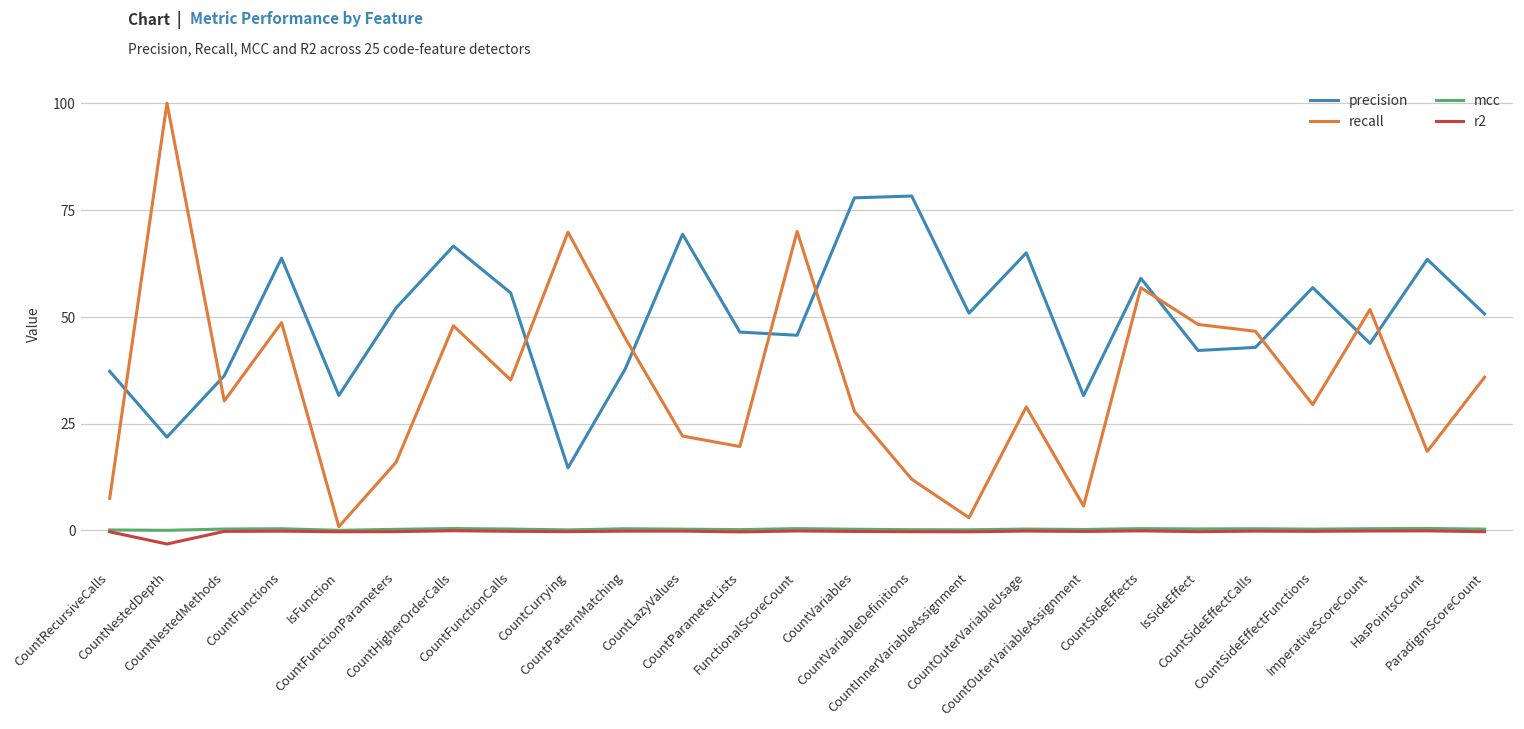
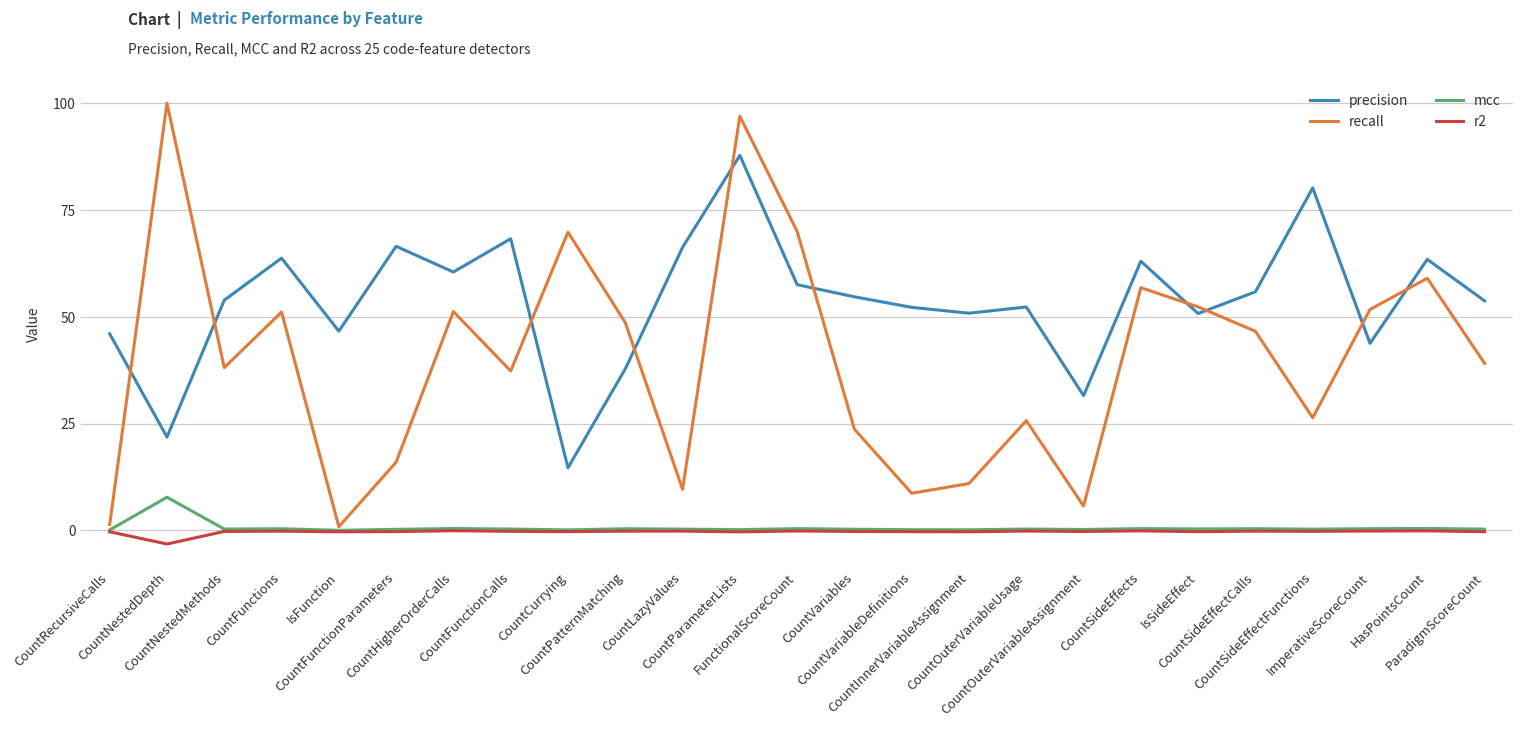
precision, CountRecursiveCalls: 37 -> 46
recall, CountRecursiveCalls: 8 -> 1
mcc, CountNestedDepth: 0 -> 8
precision, CountNestedMethods: 36 -> 54
recall, CountNestedMethods: 30 -> 38
recall, CountFunctions: 49 -> 51
precision, IsFunction: 32 -> 47
precision, CountFunctionParameters: 52 -> 66
precision, CountHigherOrderCalls: 67 -> 60
recall, CountHigherOrderCalls: 48 -> 51
precision, CountFunctionCalls: 56 -> 68
recall, CountFunctionCalls: 35 -> 37
recall, CountPatternMatching: 45 -> 49
precision, CountLazyValues: 69 -> 66
recall, CountLazyValues: 22 -> 10
precision, CountParameterLists: 46 -> 88
recall, CountParameterLists: 20 -> 97
precision, FunctionalScoreCount: 46 -> 58
precision, CountVariables: 78 -> 55
recall, CountVariables: 28 -> 24
precision, CountVariableDefinitions: 78 -> 52
recall, CountVariableDefinitions: 12 -> 9
recall, CountInnerVariableAssignment: 3 -> 11
precision, CountOuterVariableUsage: 65 -> 52
recall, CountOuterVariableUsage: 29 -> 26
precision, CountSideEffects: 59 -> 63
precision, IsSideEffect: 42 -> 51
recall, IsSideEffect: 48 -> 52
precision, CountSideEffectCalls: 43 -> 56
precision, CountSideEffectFunctions: 57 -> 80
recall, CountSideEffectFunctions: 29 -> 26
recall, HasPointsCount: 18 -> 59
precision, ParadigmScoreCount: 51 -> 54
recall, ParadigmScoreCount: 36 -> 39
